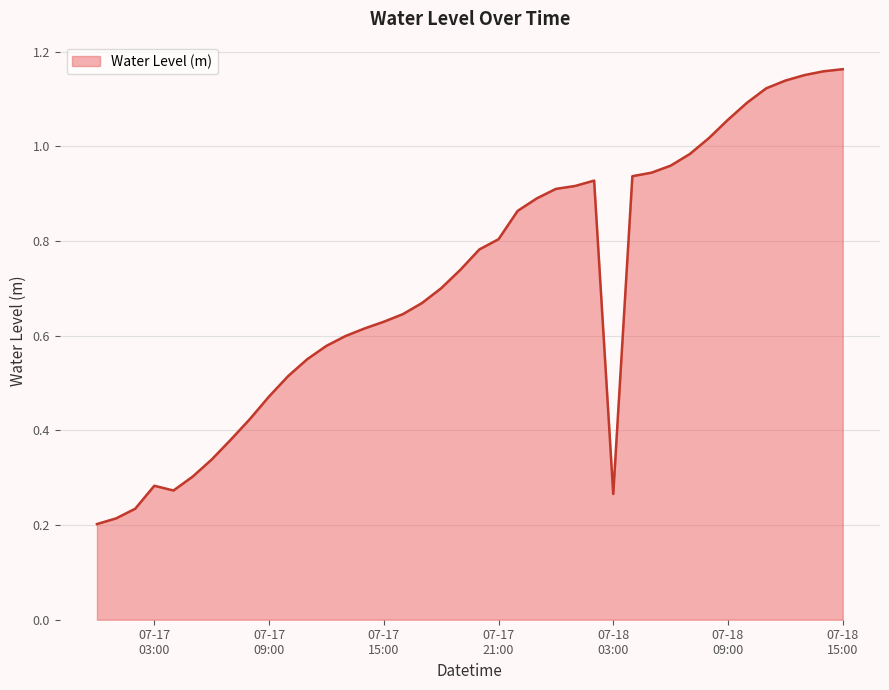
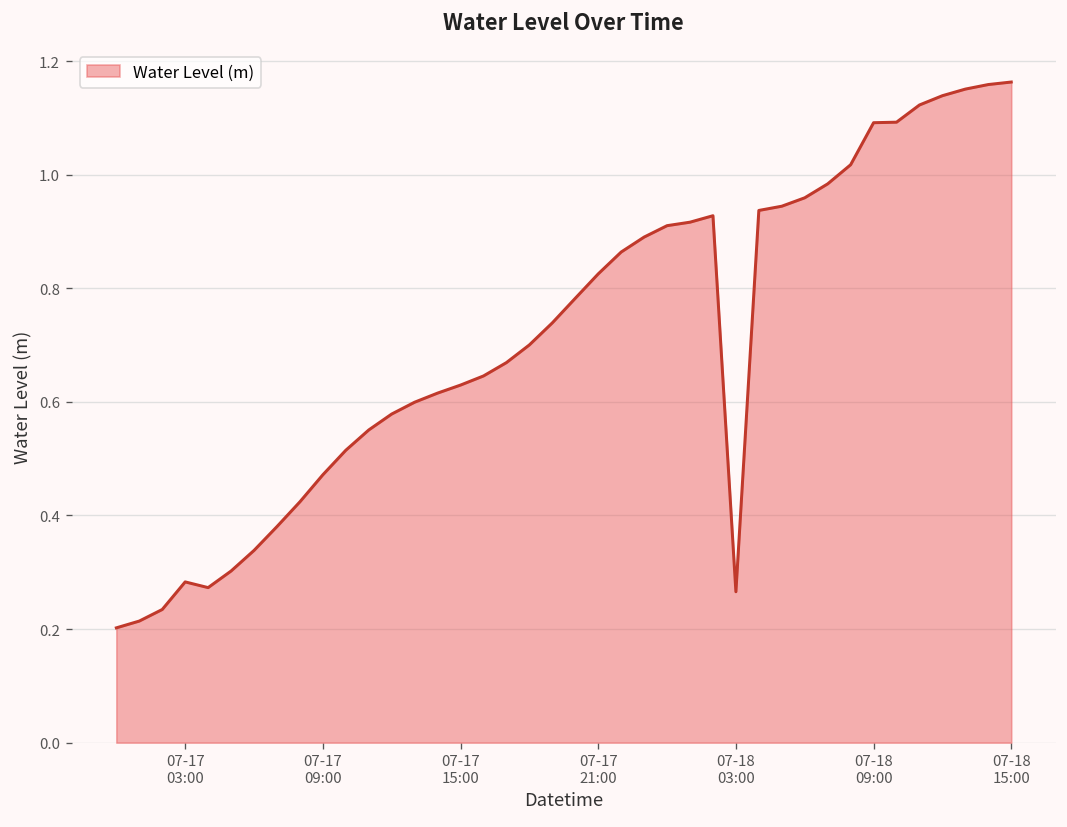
07-17 21:00: 0.80 -> 0.83
07-18 09:00: 1.06 -> 1.09
